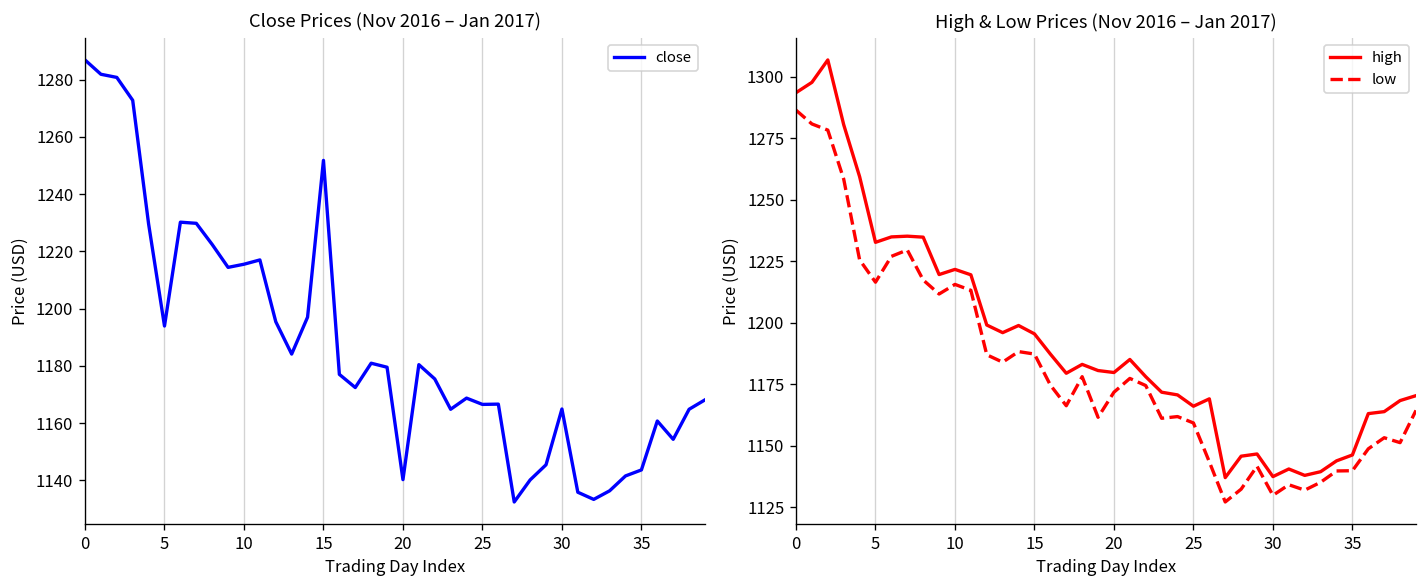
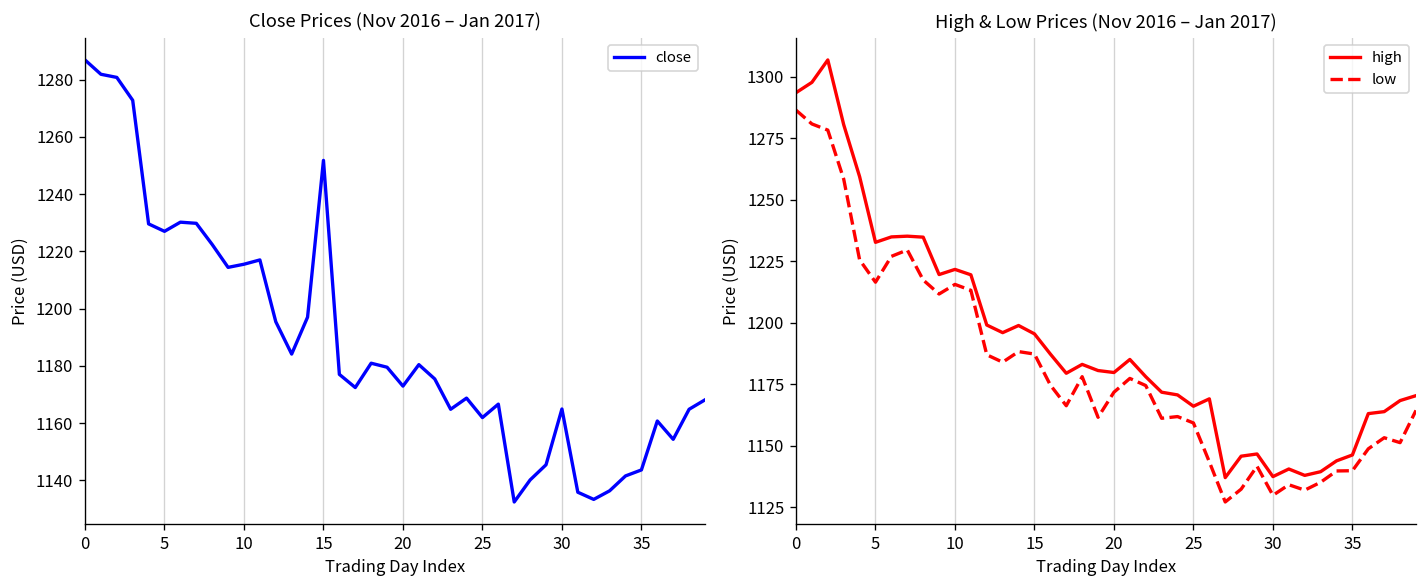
Close Prices (Nov 2016 – Jan 2017), 5: 1194 -> 1227
Close Prices (Nov 2016 – Jan 2017), 20: 1140 -> 1173
Close Prices (Nov 2016 – Jan 2017), 25: 1167 -> 1162
